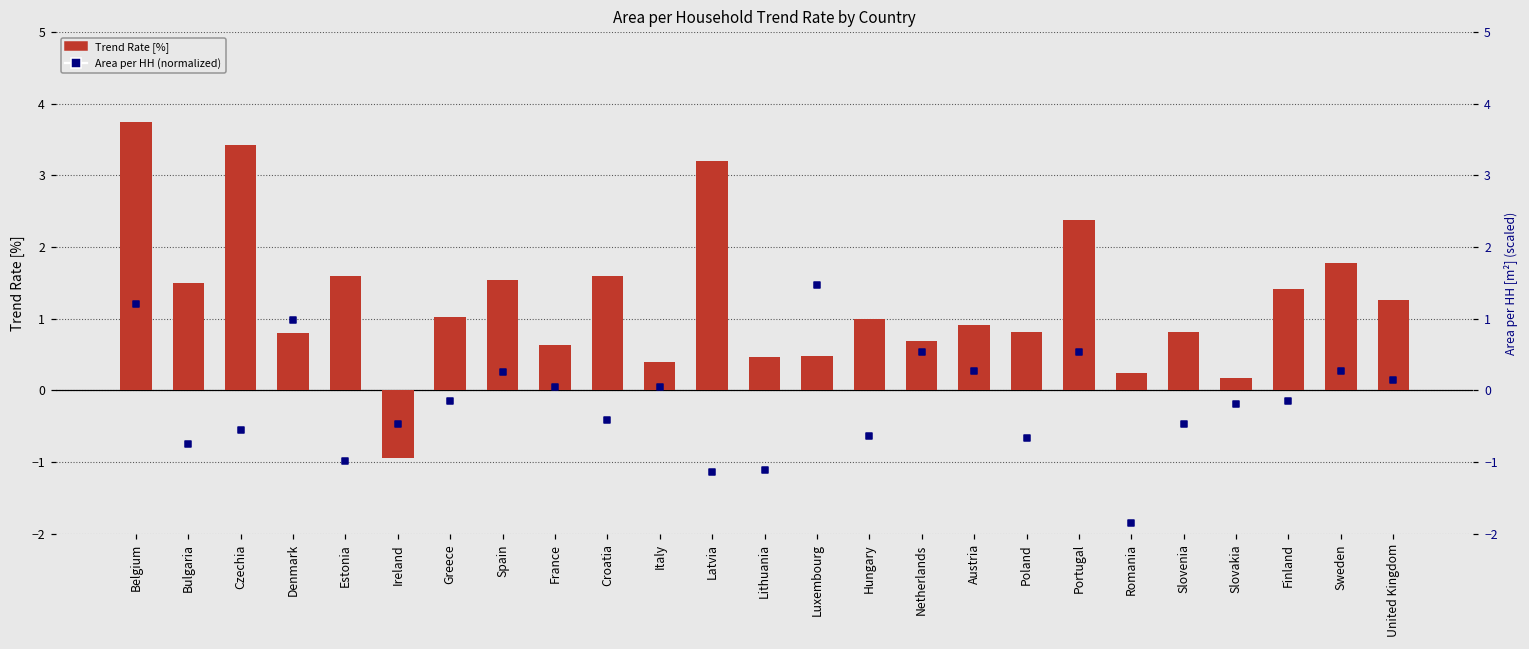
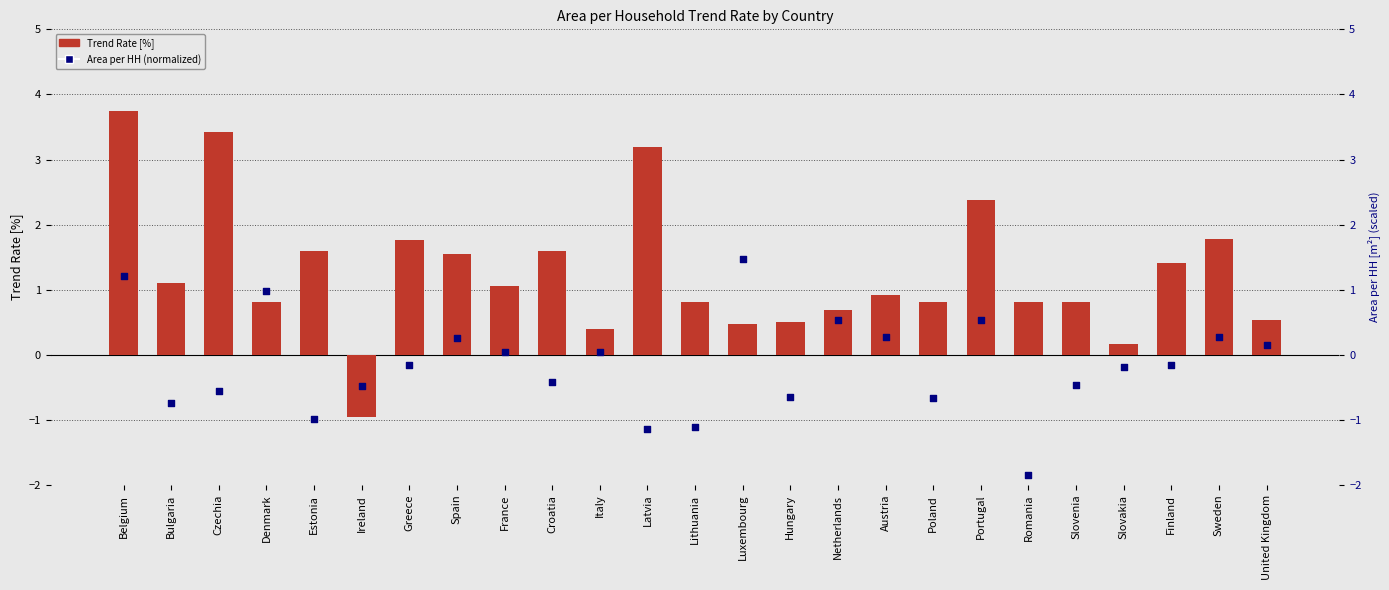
Trend Rate [%], Bulgaria: 1.5 -> 1.1
Trend Rate [%], Greece: 1.0 -> 1.8
Trend Rate [%], France: 0.6 -> 1.1
Trend Rate [%], Lithuania: 0.5 -> 0.8
Trend Rate [%], Hungary: 1.0 -> 0.5
Trend Rate [%], Romania: 0.2 -> 0.8
Trend Rate [%], United Kingdom: 1.3 -> 0.5
